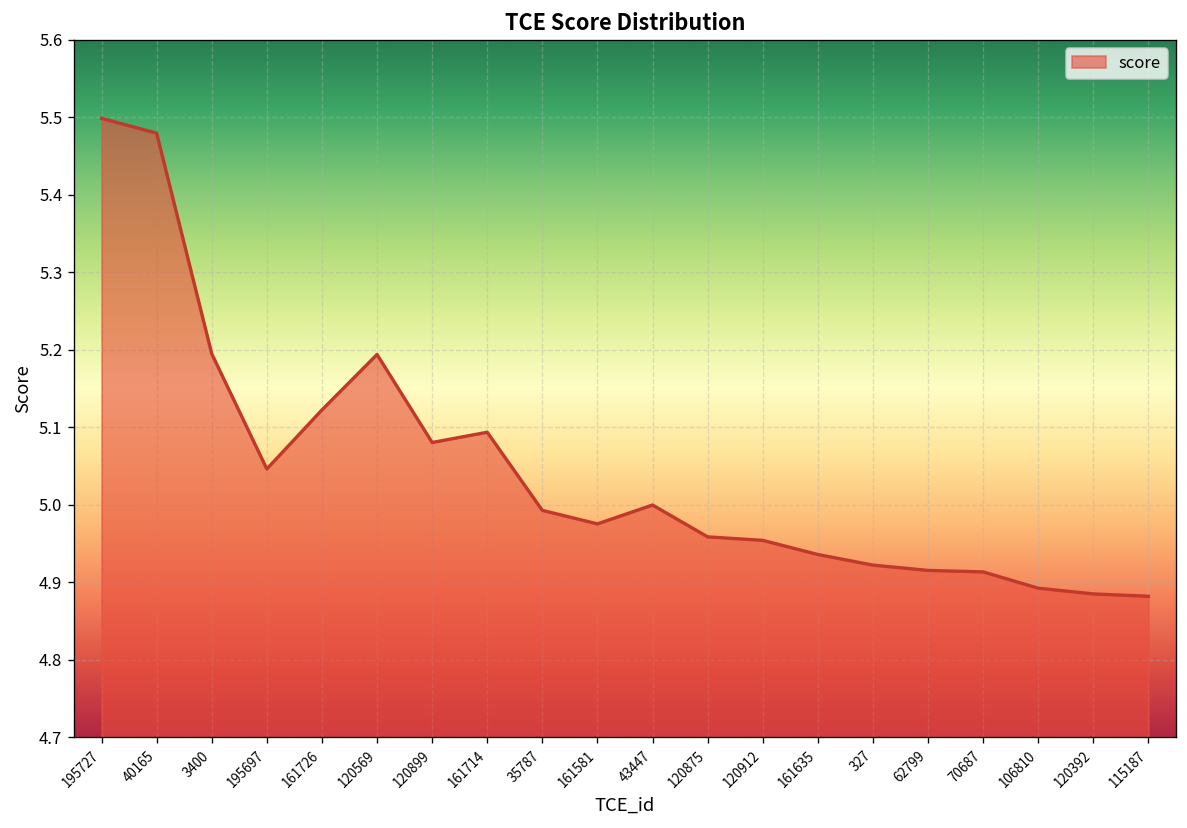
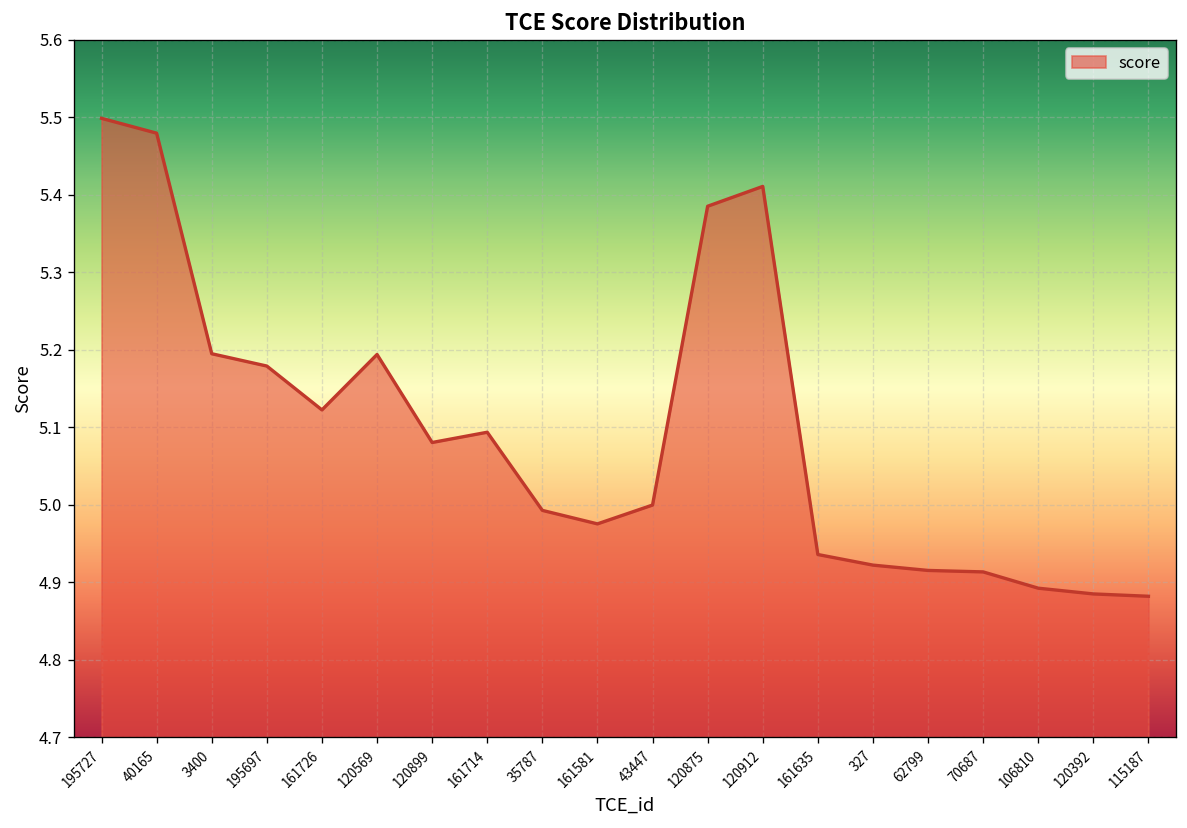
195697: 5.05 -> 5.18
120875: 4.96 -> 5.39
120912: 4.95 -> 5.41
